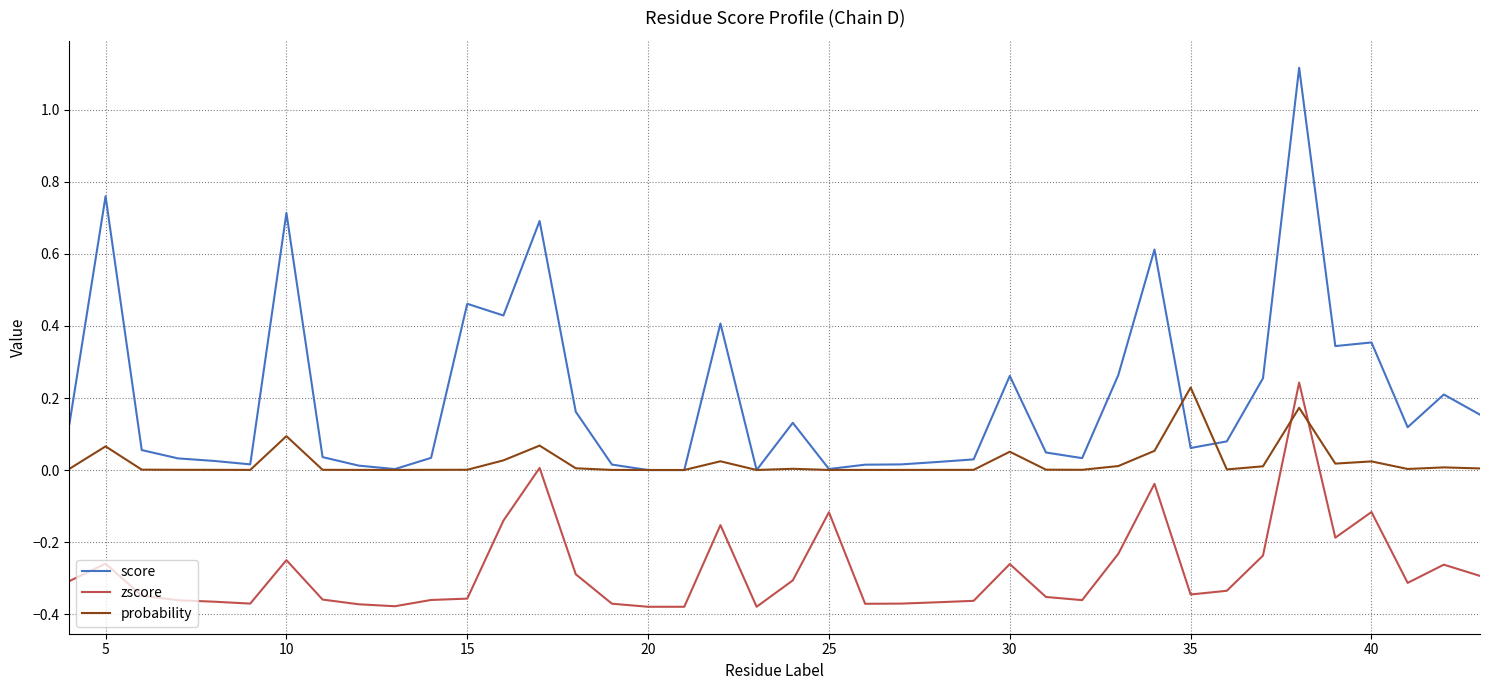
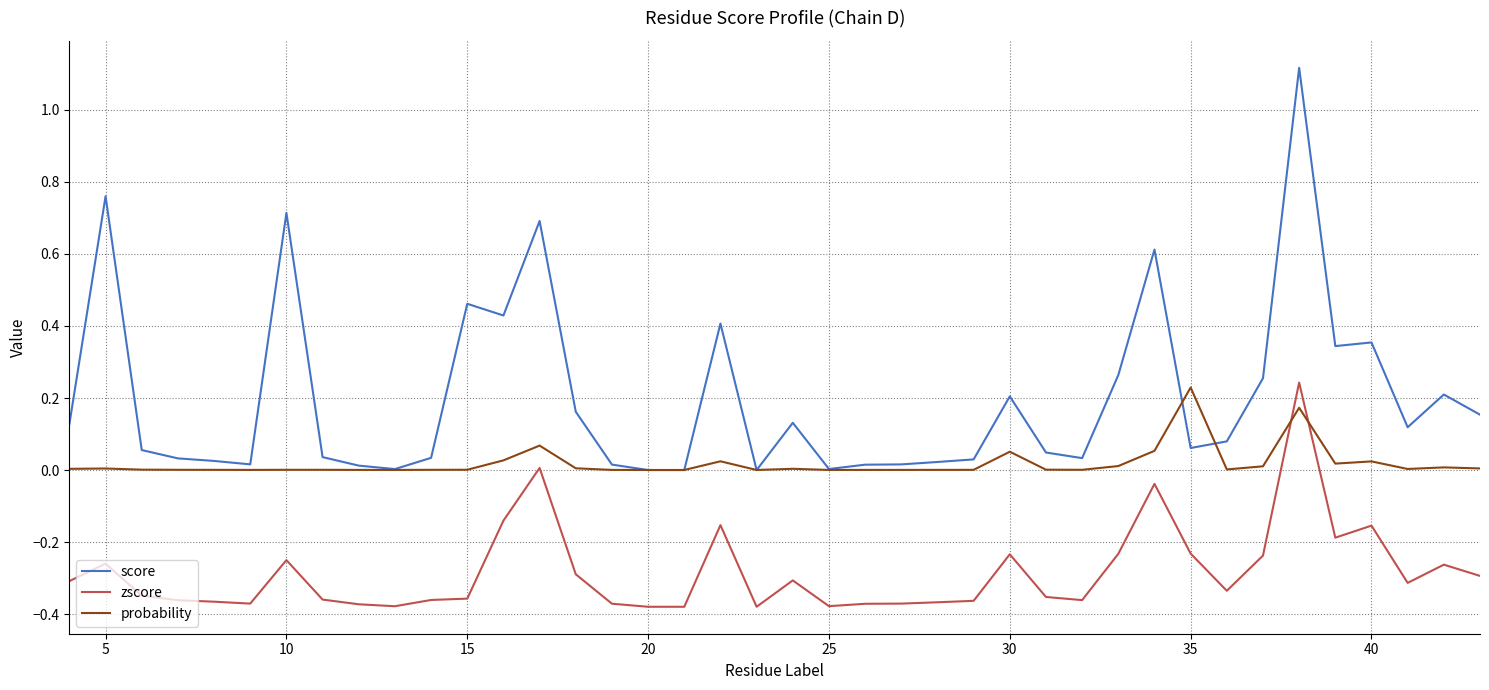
probability, 5: 0.07 -> 0.00
probability, 10: 0.09 -> 0.00
zscore, 25: -0.12 -> -0.38
score, 30: 0.26 -> 0.20
zscore, 30: -0.26 -> -0.23
zscore, 35: -0.35 -> -0.23
zscore, 40: -0.12 -> -0.15
